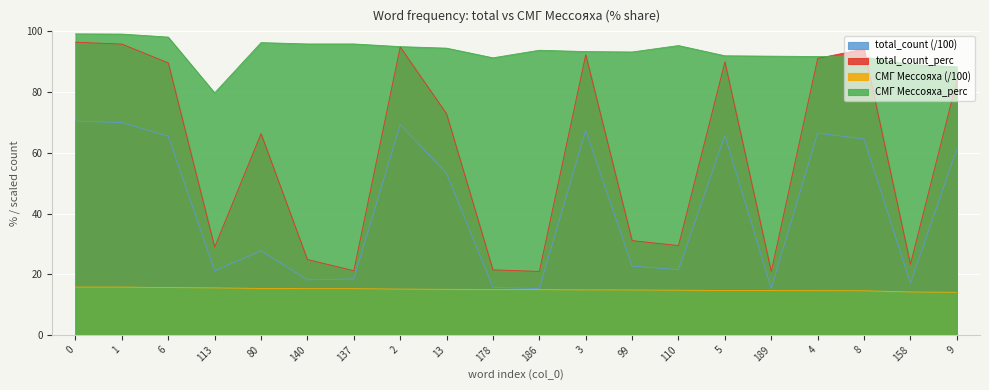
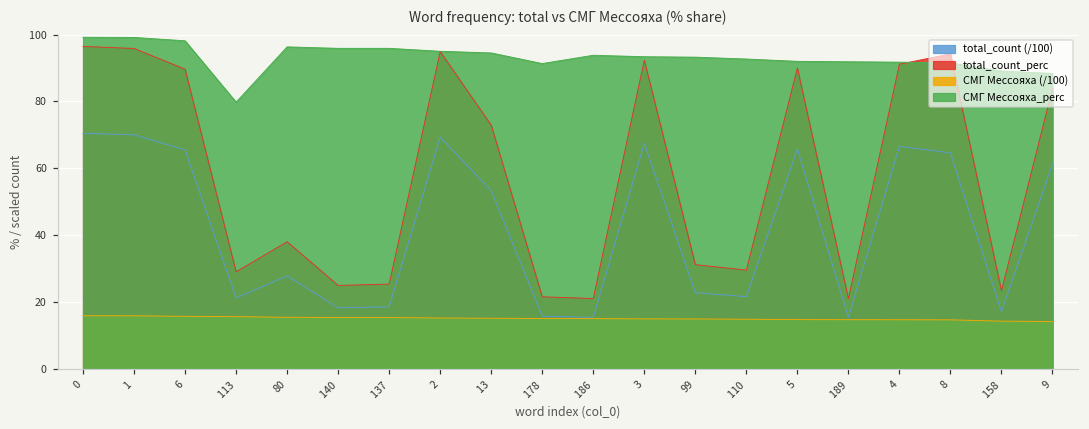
total_count_perc, 80: 66 -> 38
total_count_perc, 137: 21 -> 25
СМГ Мессояха_perc, 110: 95 -> 93
